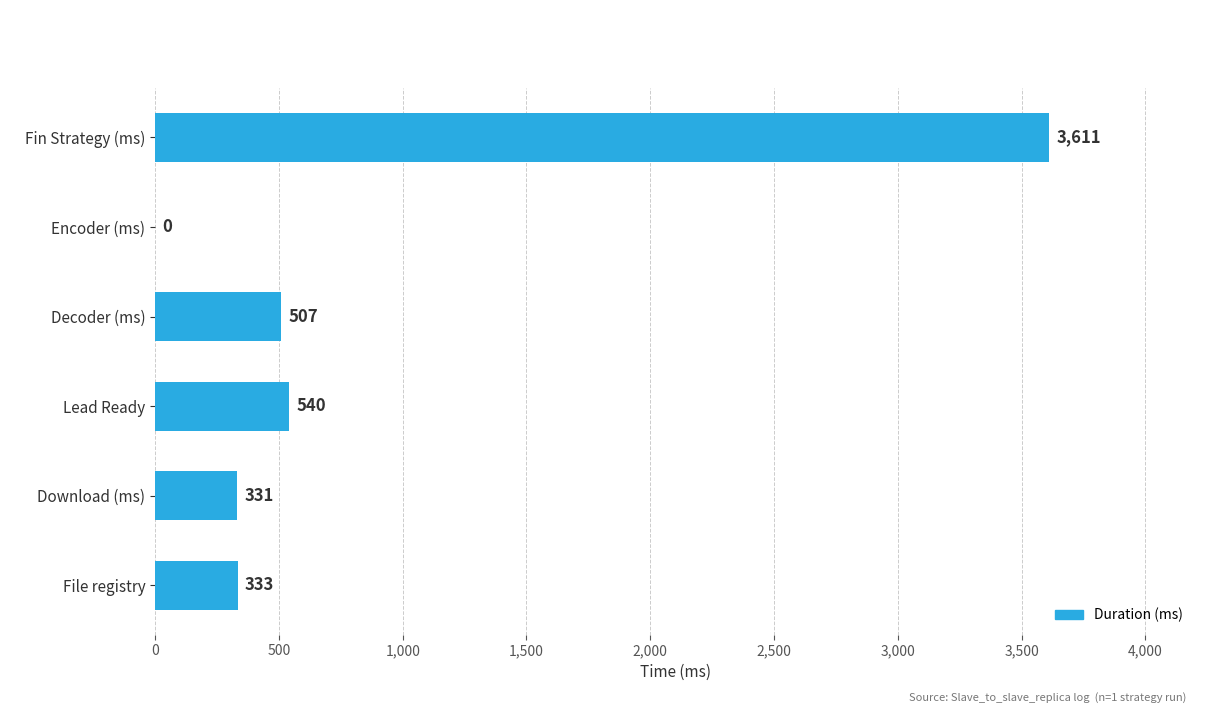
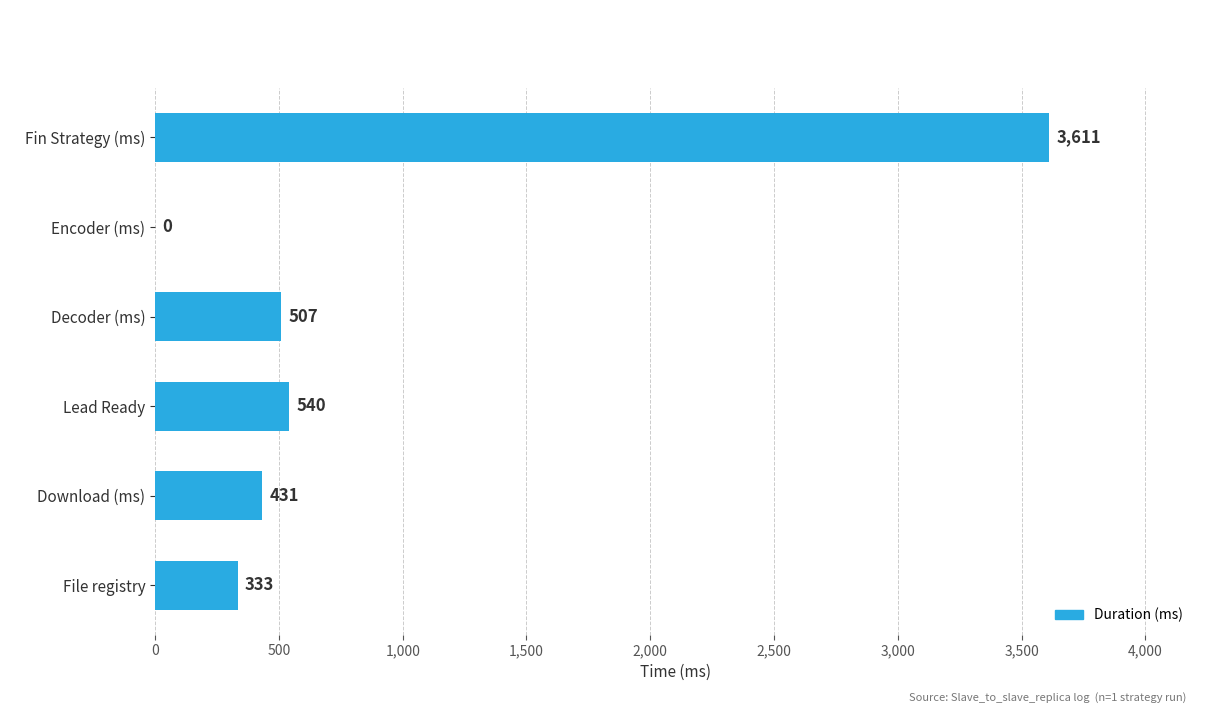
Download (ms): 331 -> 431
